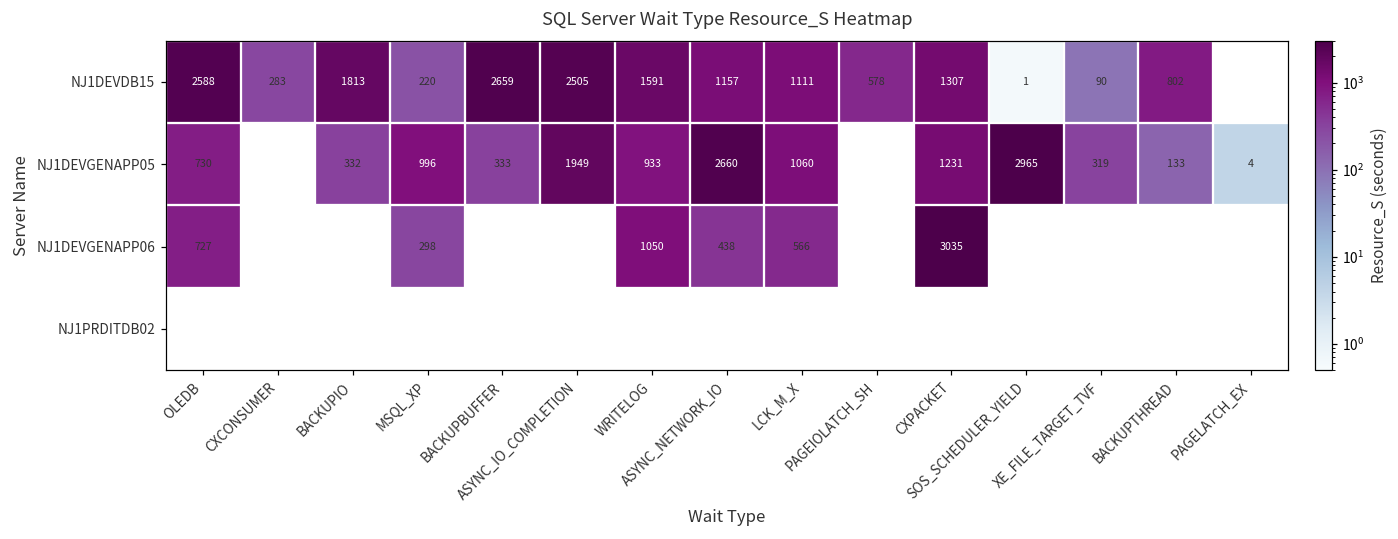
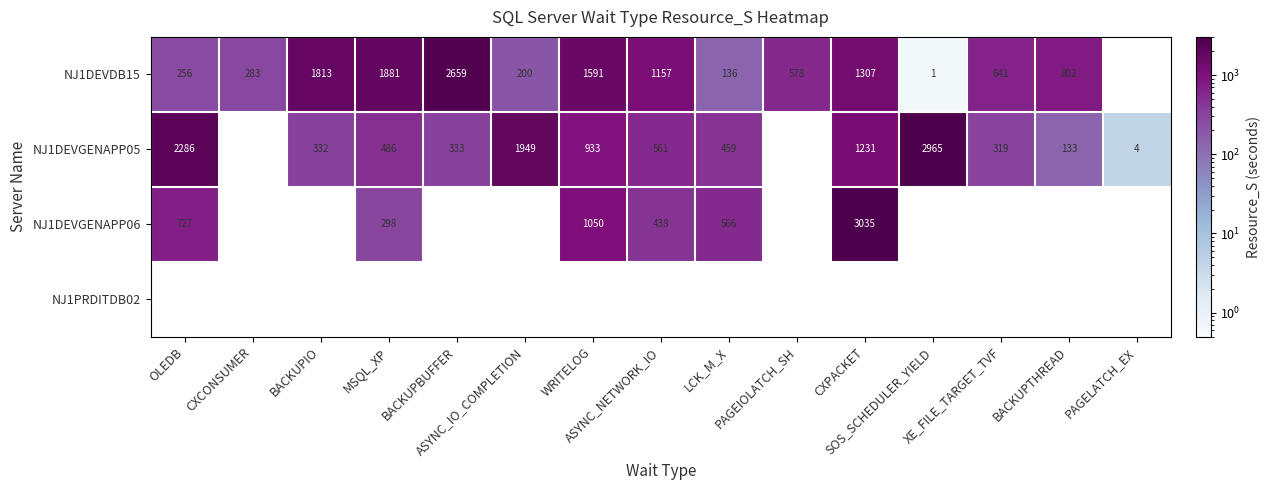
NJ1DEVDB15, OLEDB: 2588 -> 256
NJ1DEVDB15, MSQL_XP: 220 -> 1881
NJ1DEVDB15, ASYNC_IO_COMPLETION: 2505 -> 200
NJ1DEVDB15, LCK_M_X: 1111 -> 136
NJ1DEVDB15, XE_FILE_TARGET_TVF: 90 -> 641
NJ1DEVGENAPP05, OLEDB: 730 -> 2286
NJ1DEVGENAPP05, MSQL_XP: 996 -> 486
NJ1DEVGENAPP05, ASYNC_NETWORK_IO: 2660 -> 561
NJ1DEVGENAPP05, LCK_M_X: 1060 -> 459
